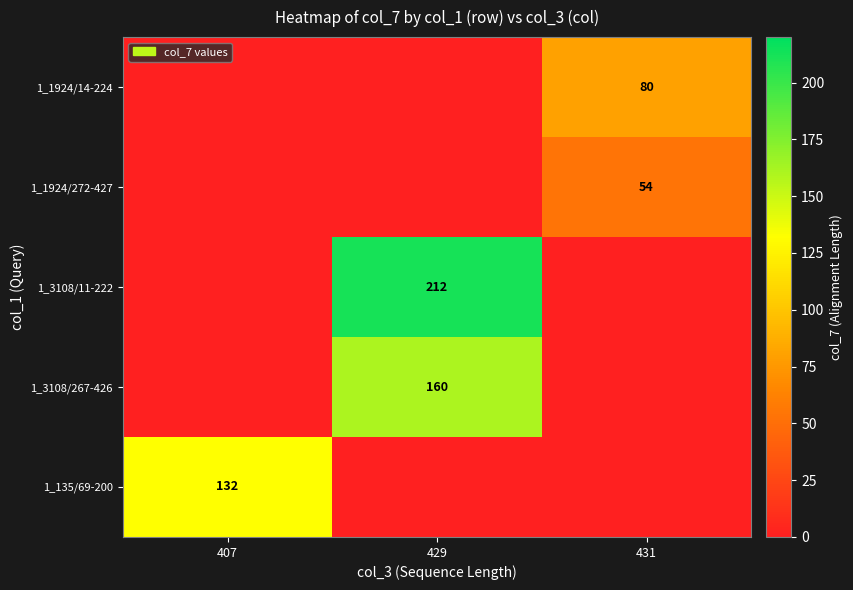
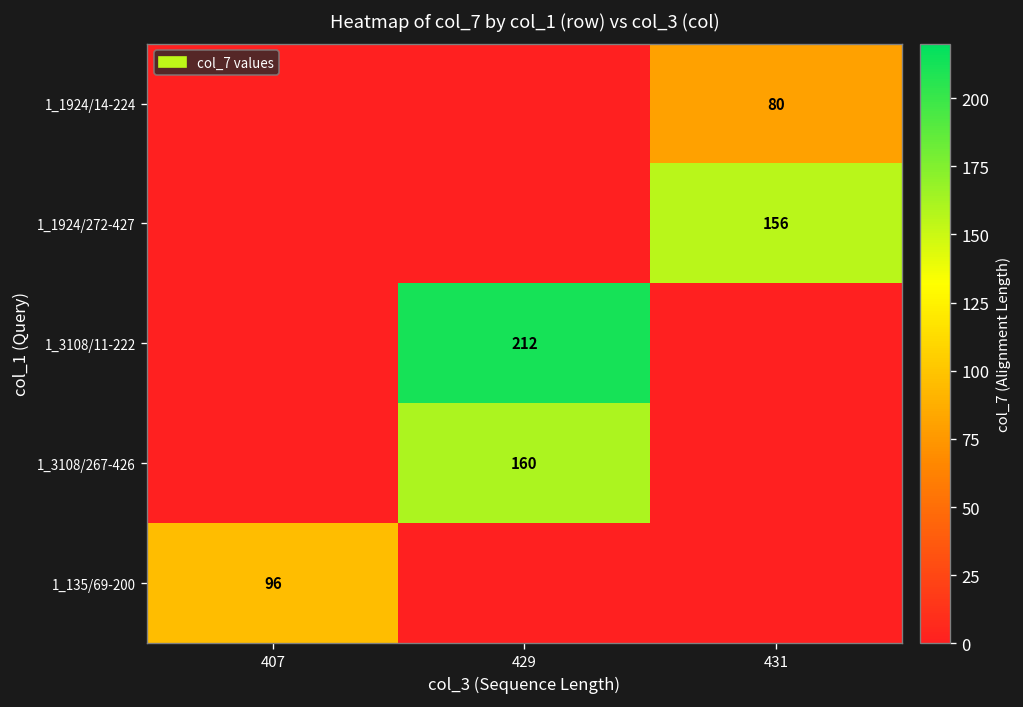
1_1924/272-427, 431: 54 -> 156
1_135/69-200, 407: 132 -> 96
